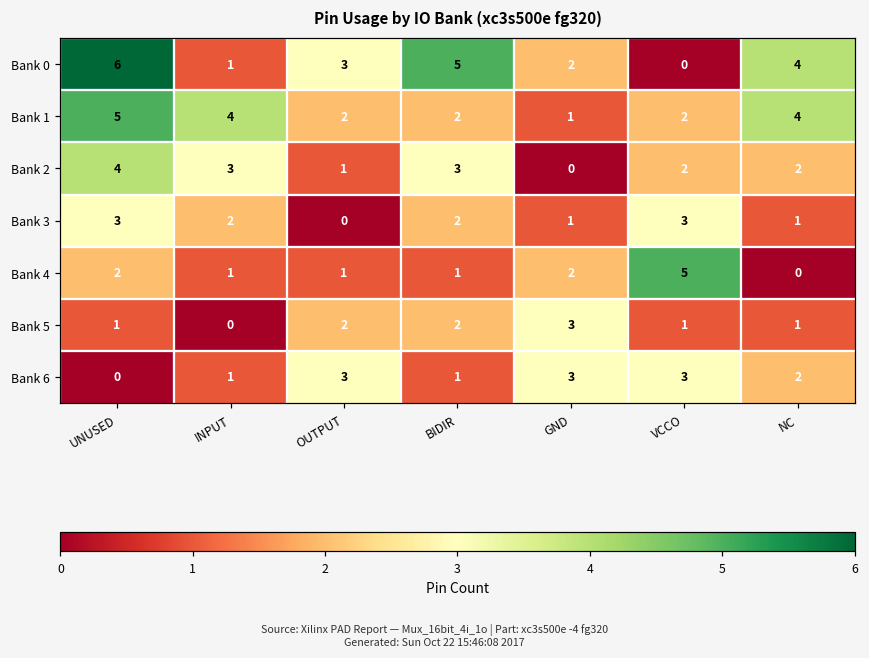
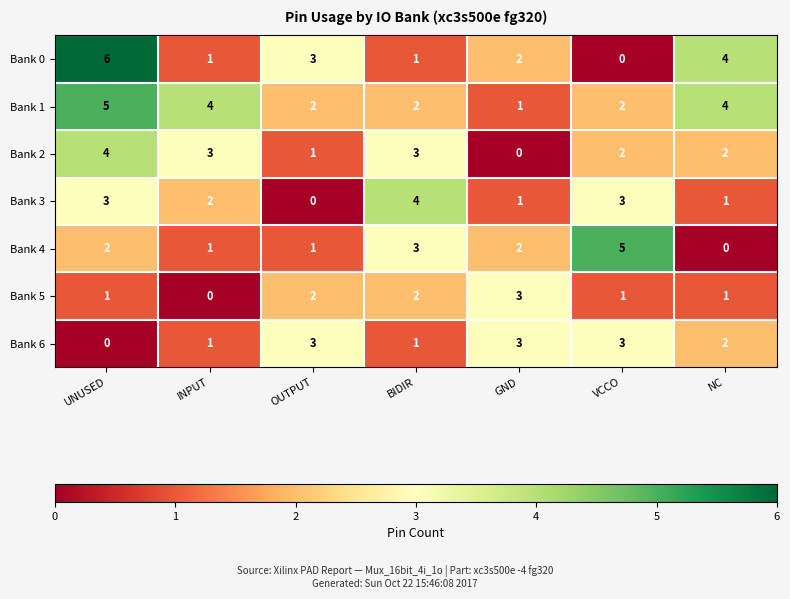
Bank 0, BIDIR: 5 -> 1
Bank 3, BIDIR: 2 -> 4
Bank 4, BIDIR: 1 -> 3
